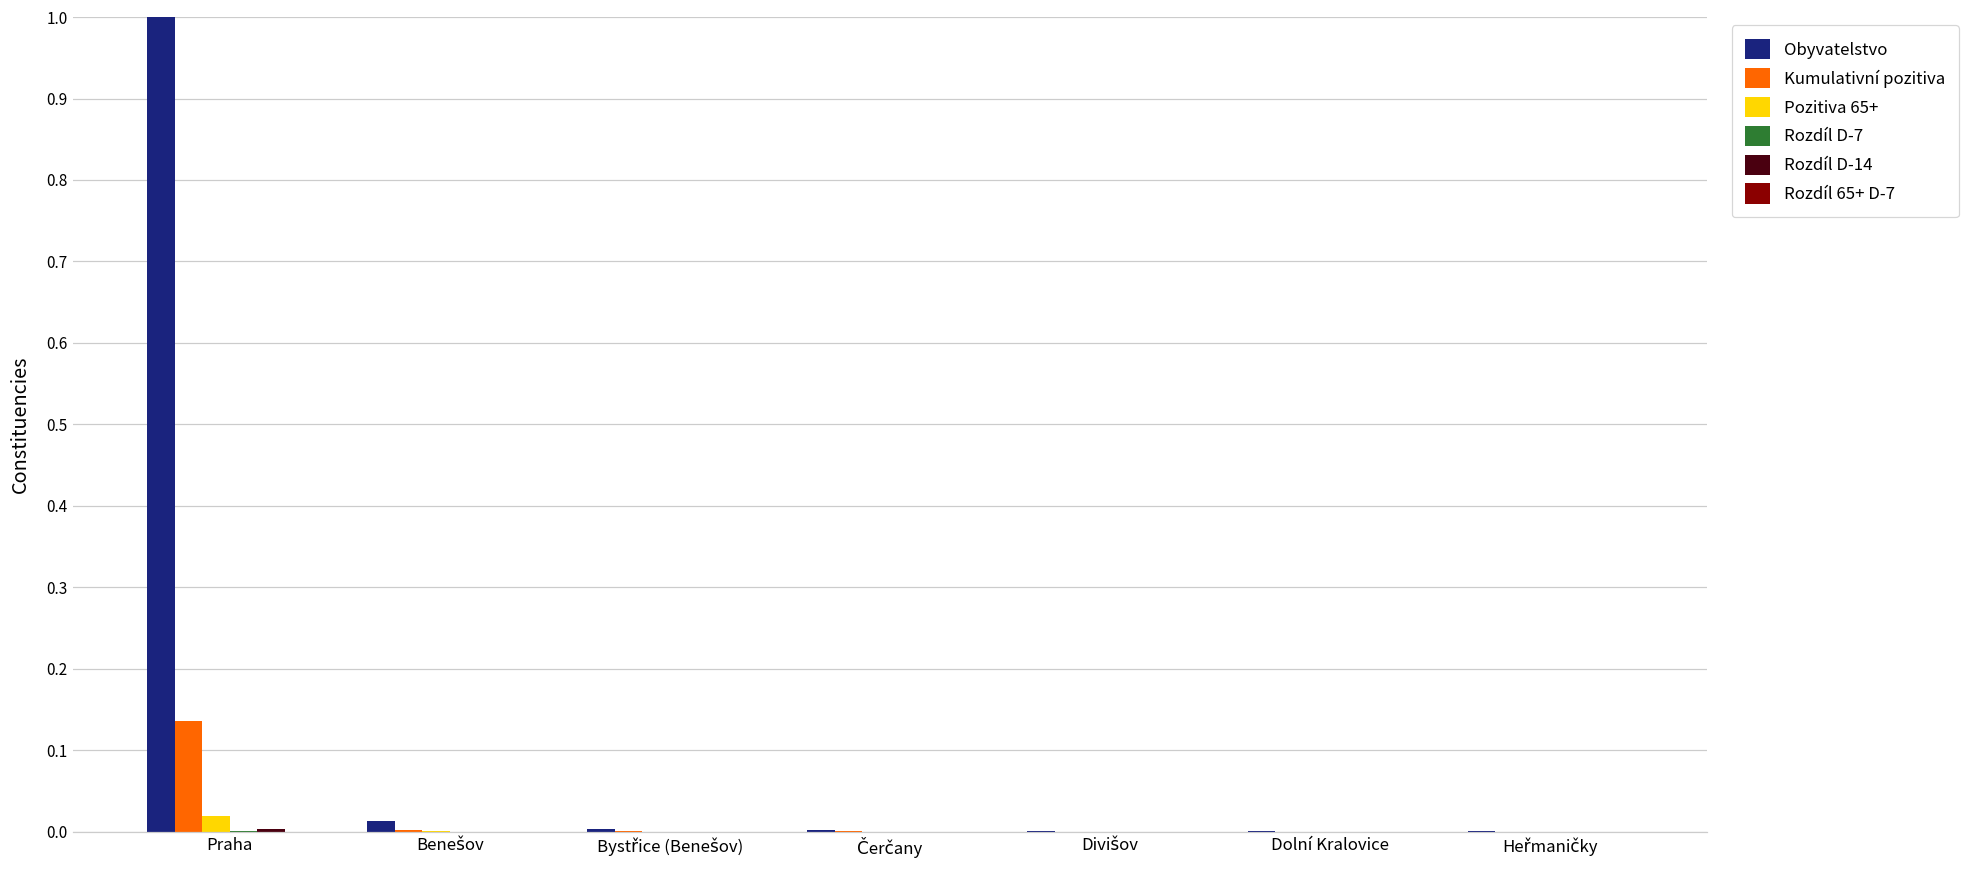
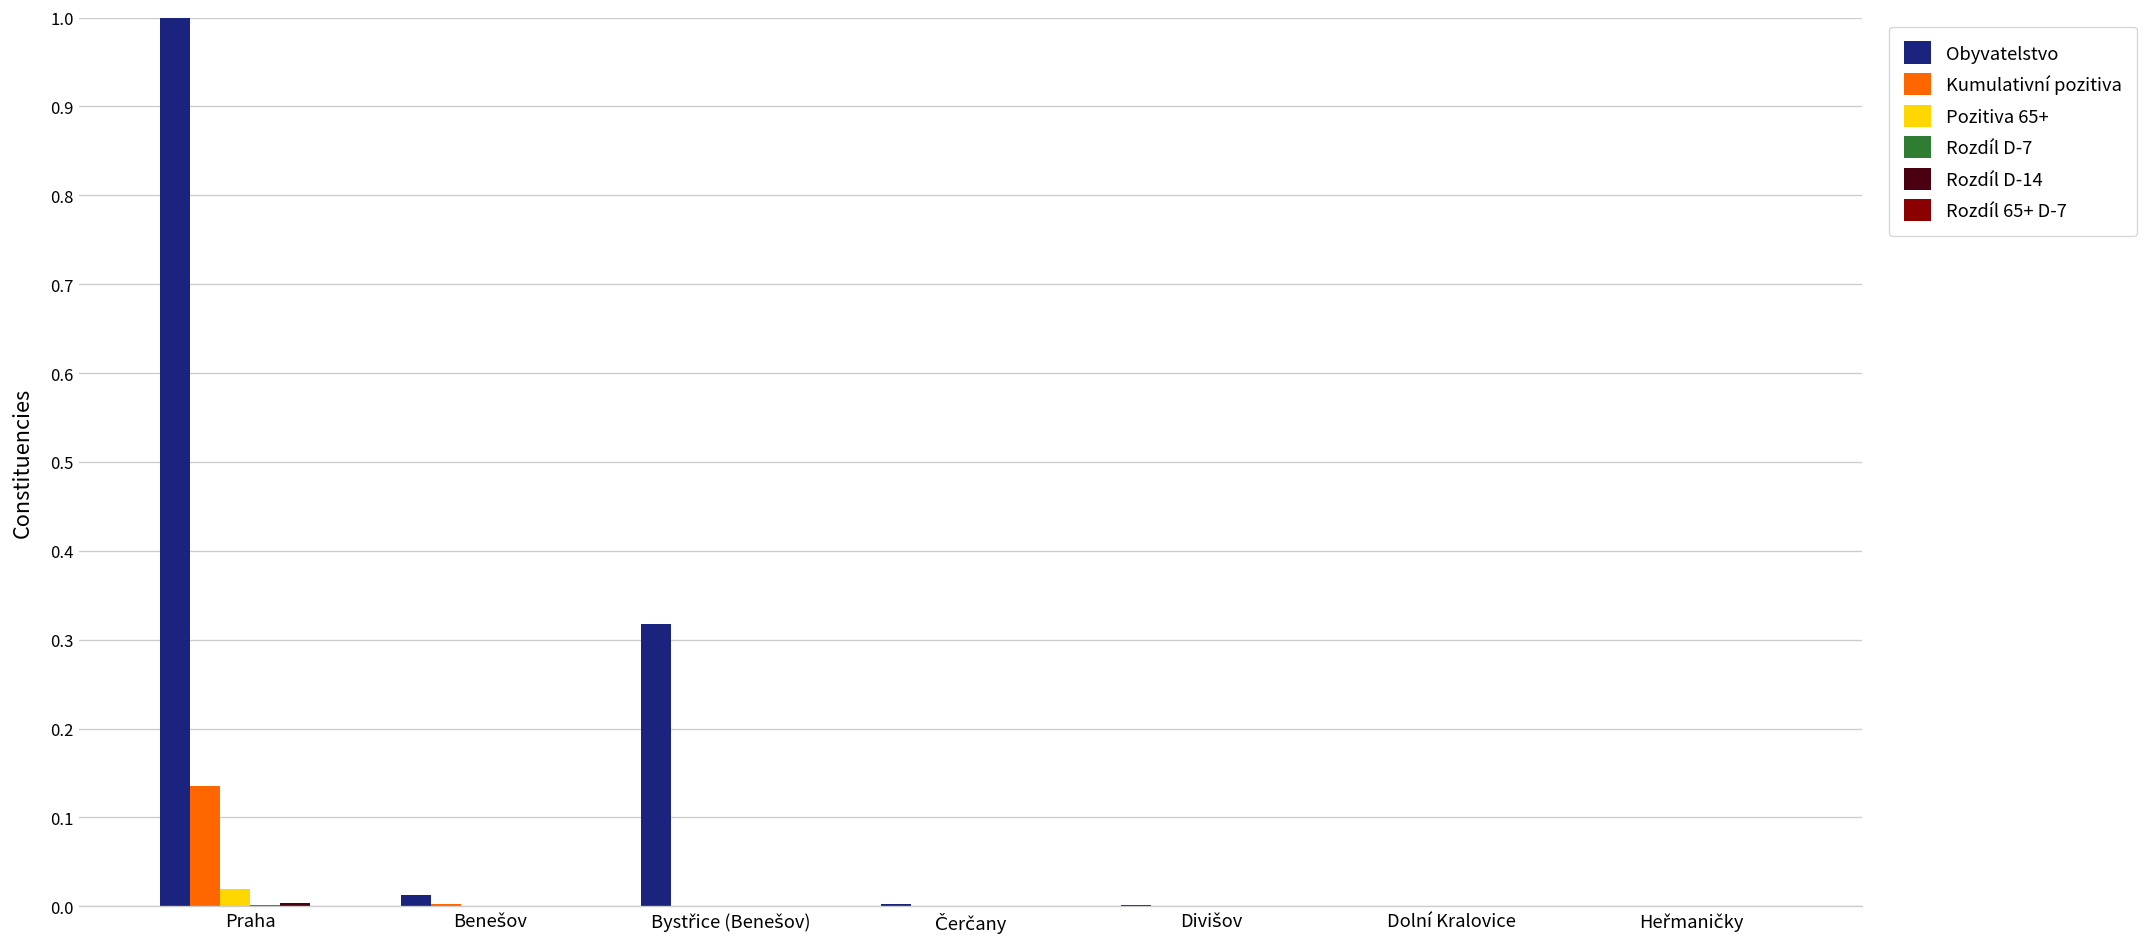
Obyvatelstvo, Bystřice (Benešov): 0.00 -> 0.32
